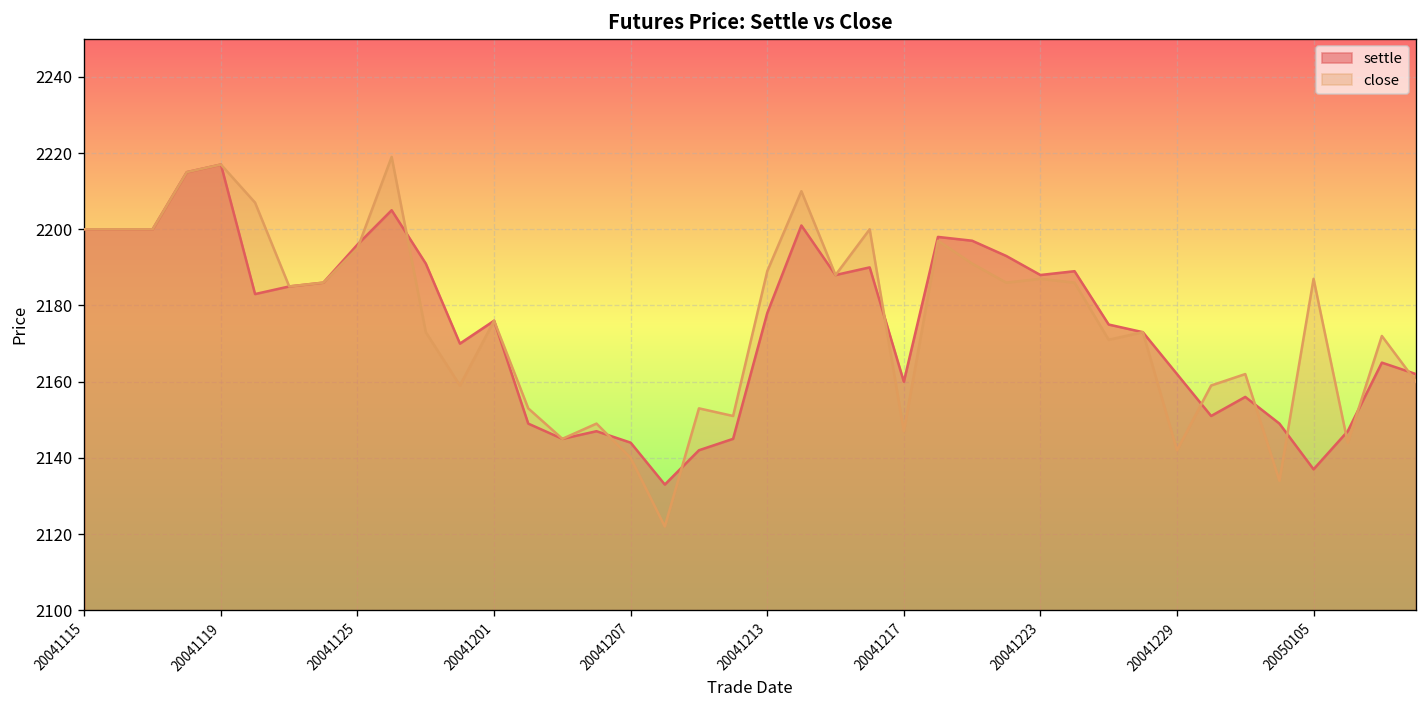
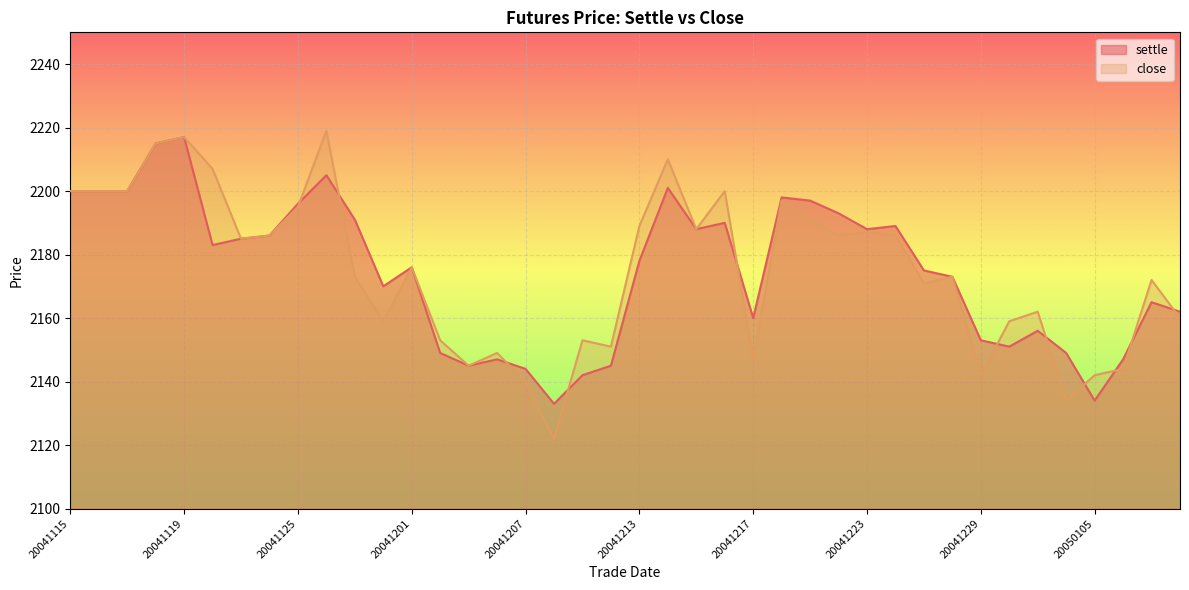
settle, 20041229: 2162 -> 2153
settle, 20050105: 2137 -> 2134
close, 20050105: 2187 -> 2142
